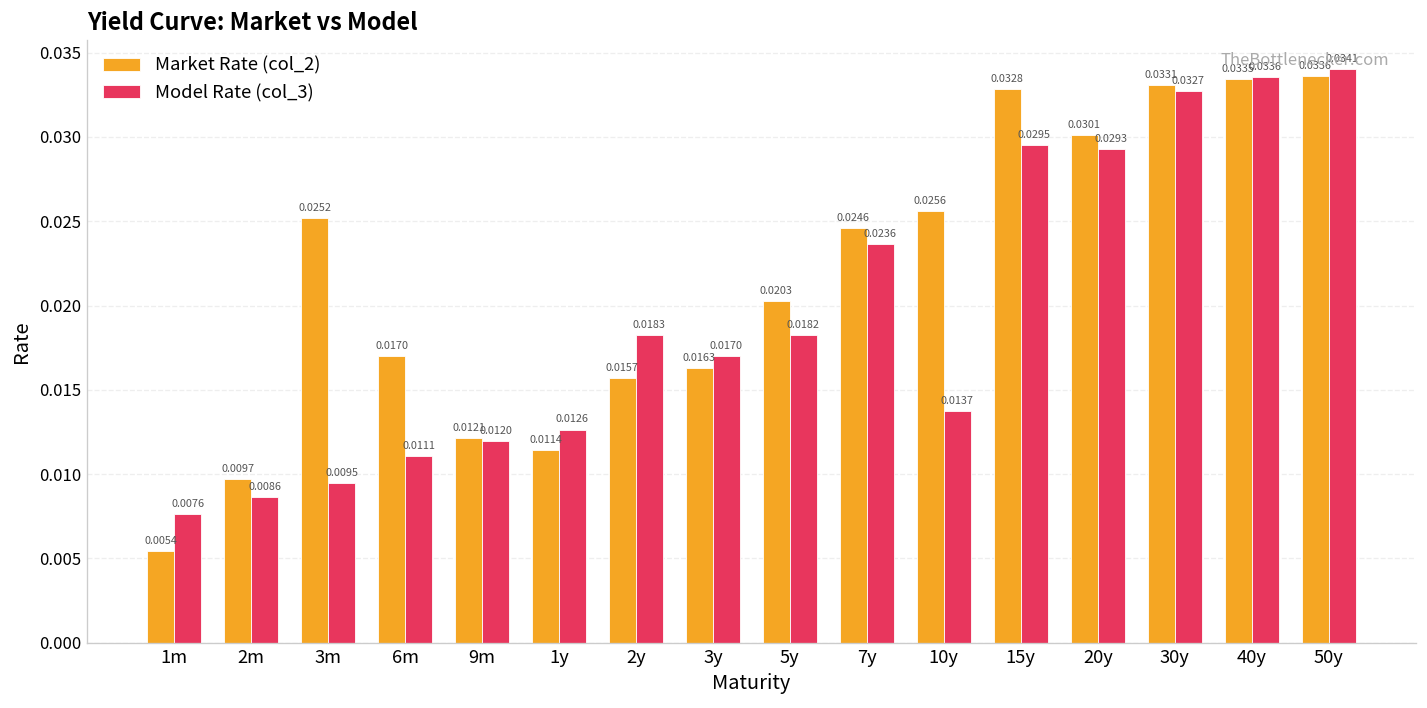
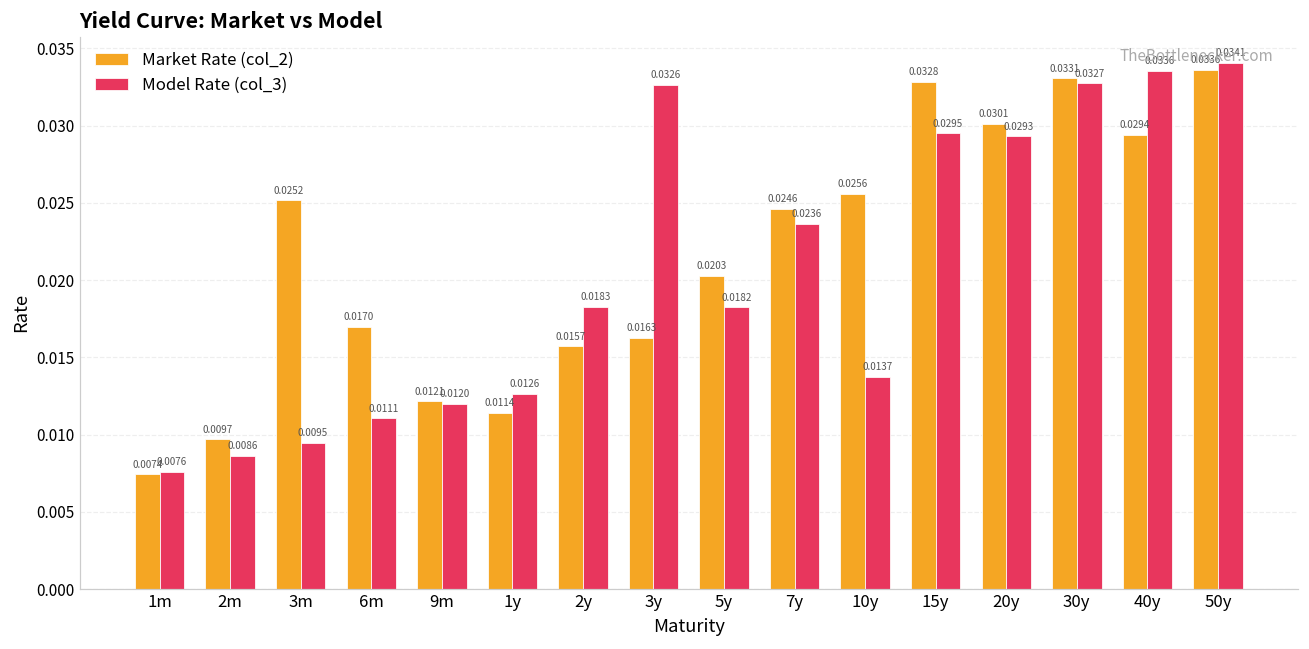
Market Rate (col_2), 1m: 0.0054 -> 0.0074
Model Rate (col_3), 3y: 0.0170 -> 0.0326
Market Rate (col_2), 40y: 0.0335 -> 0.0294
